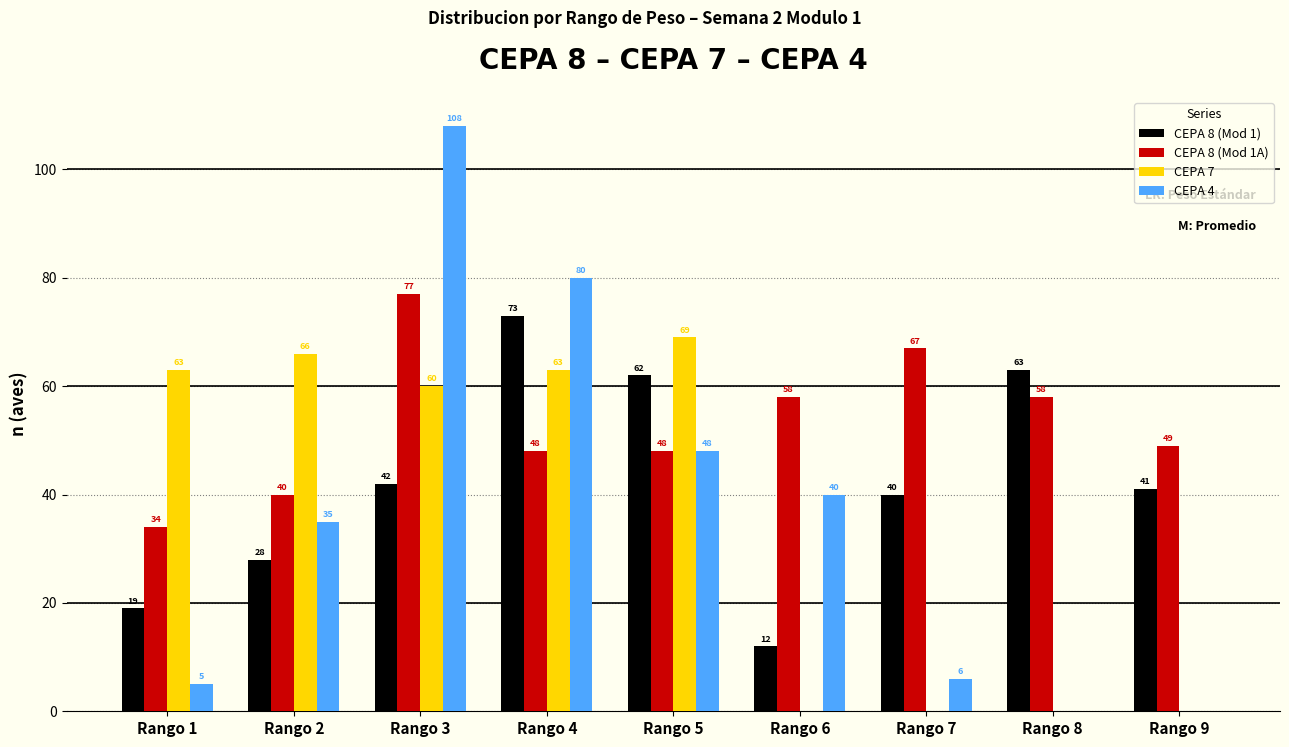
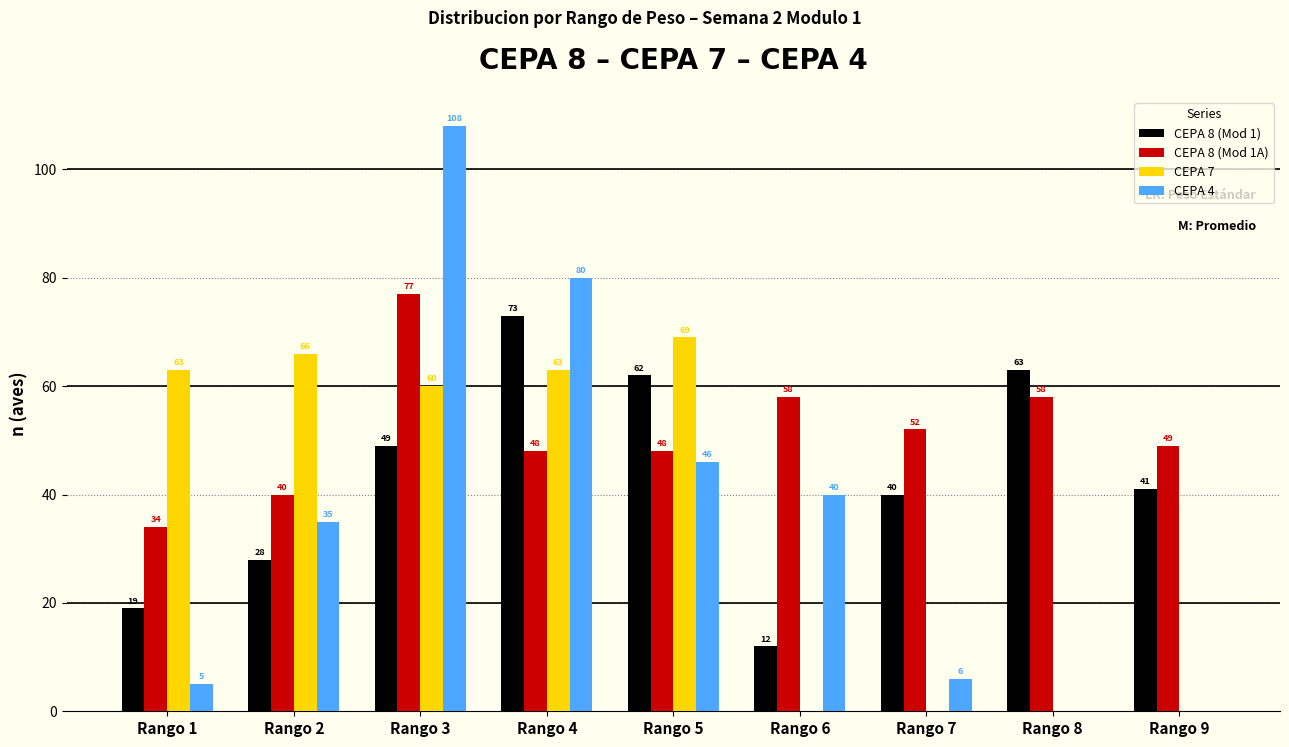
CEPA 8 (Mod 1), Rango 3: 42 -> 49
CEPA 4, Rango 5: 48 -> 46
CEPA 8 (Mod 1A), Rango 7: 67 -> 52
